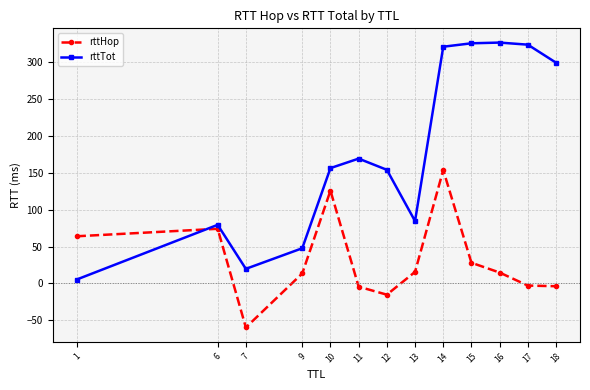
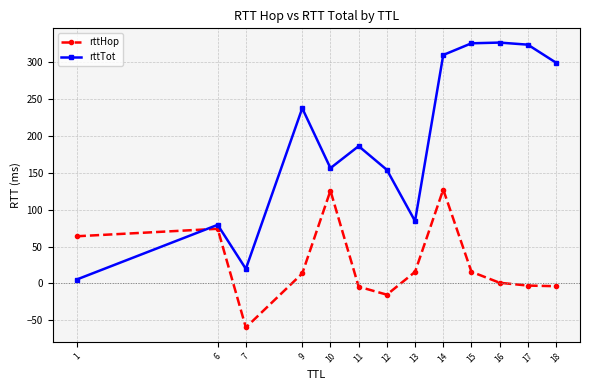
rttTot, 9: 50 -> 240
rttTot, 11: 170 -> 190
rttHop, 14: 150 -> 130
rttTot, 14: 320 -> 310
rttHop, 15: 30 -> 20
rttHop, 16: 10 -> 0
